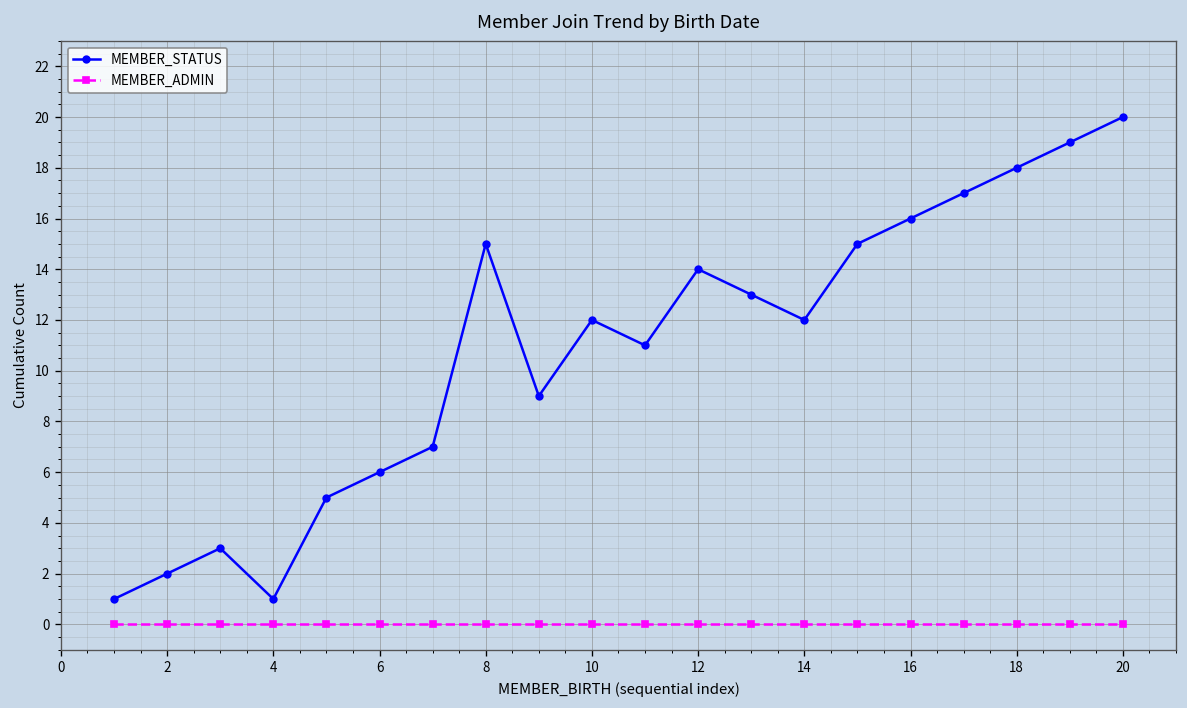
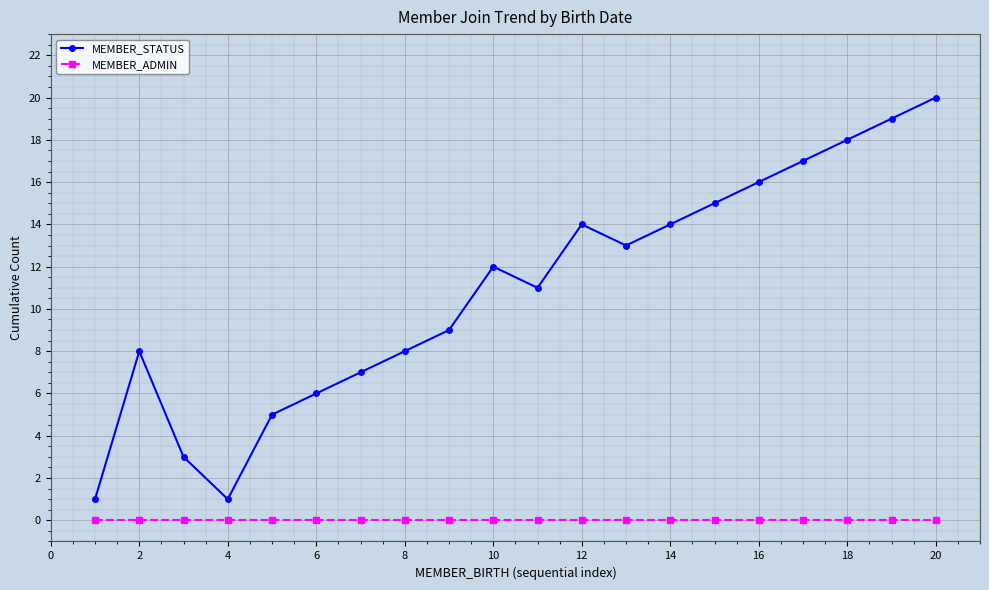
MEMBER_STATUS, 2: 2 -> 8
MEMBER_STATUS, 8: 15 -> 8
MEMBER_STATUS, 14: 12 -> 14
